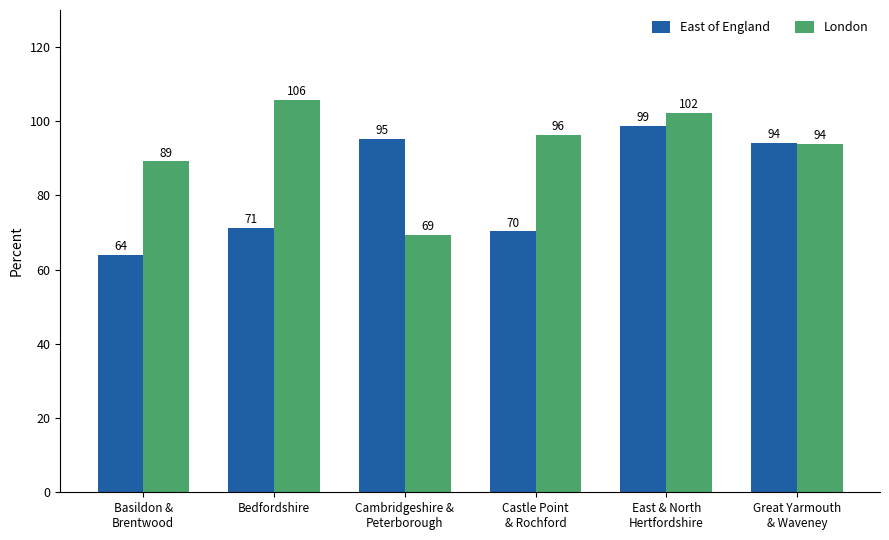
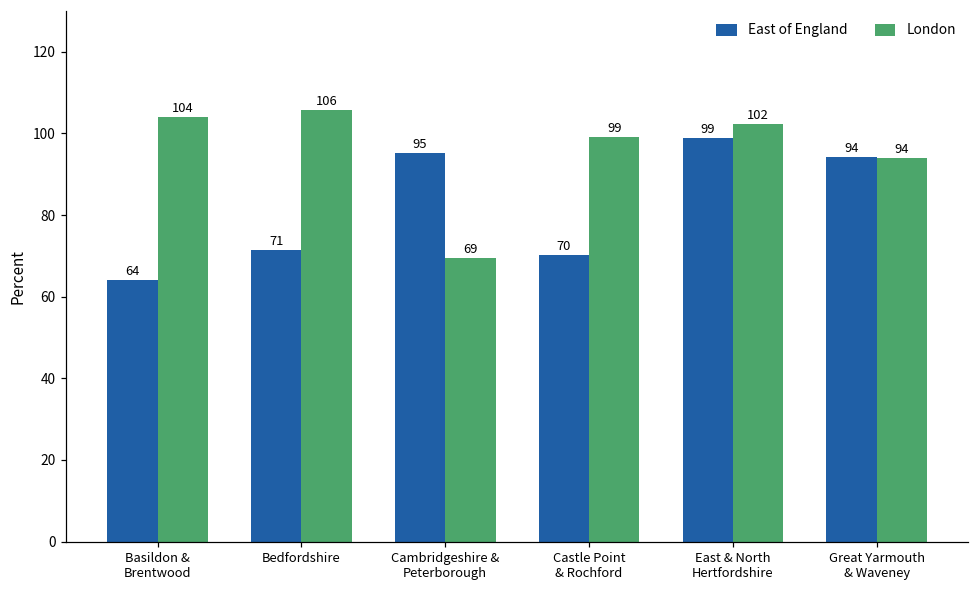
London, Basildon & Brentwood: 89 -> 104
London, Castle Point & Rochford: 96 -> 99
